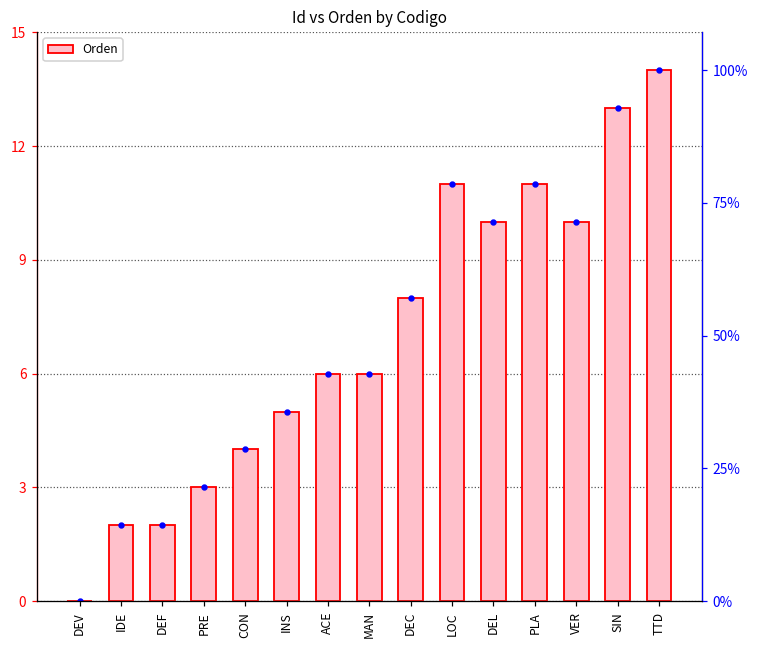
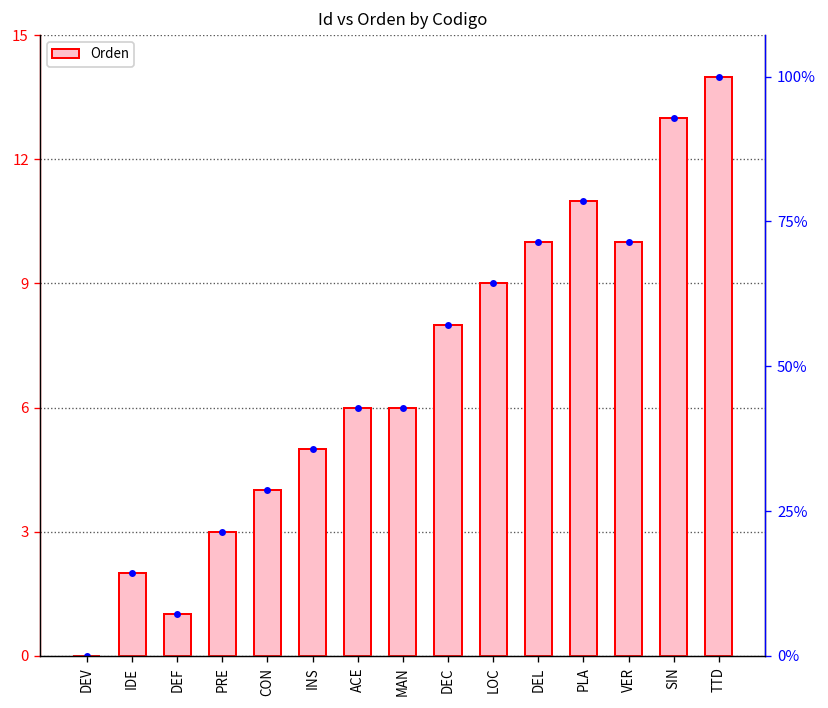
DEF: 2 -> 1
LOC: 11 -> 9
